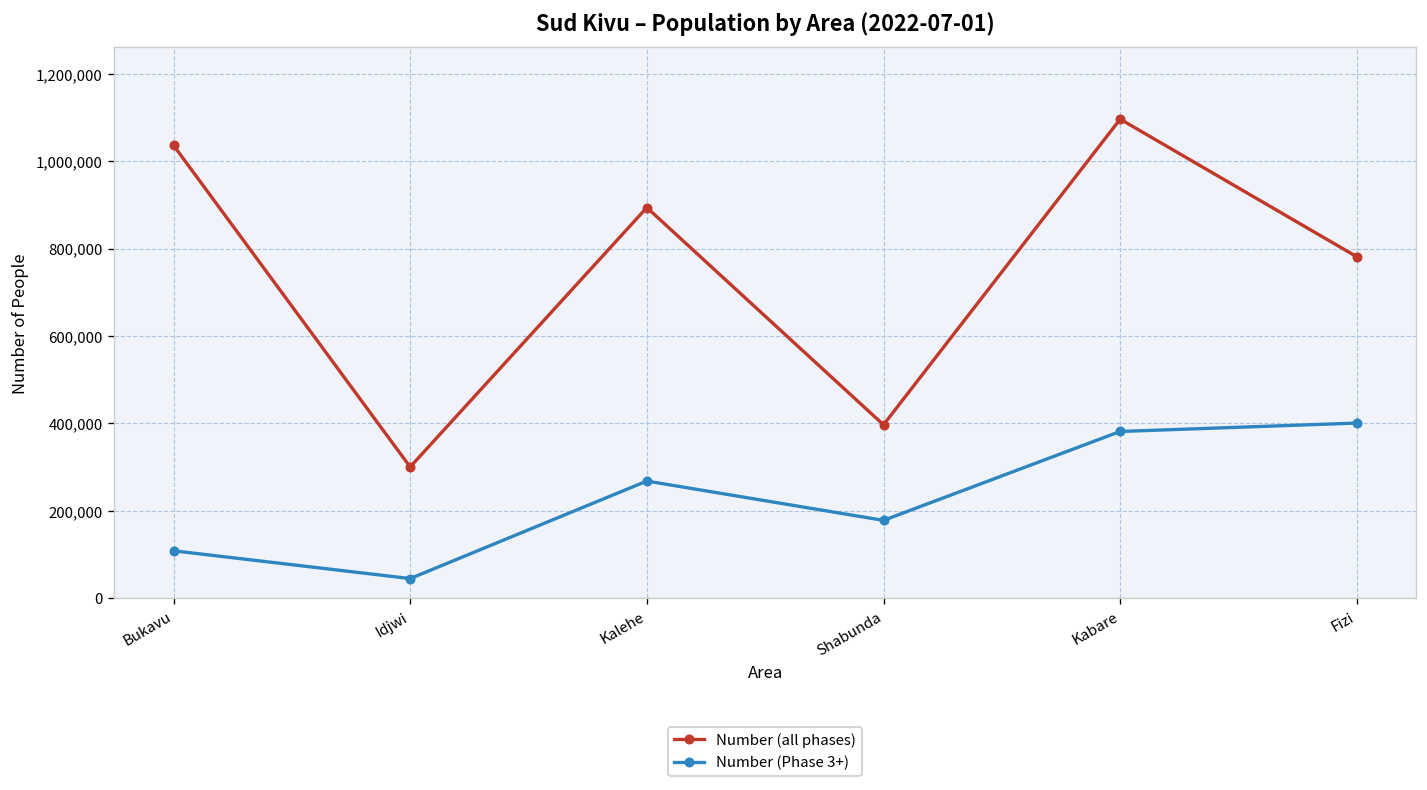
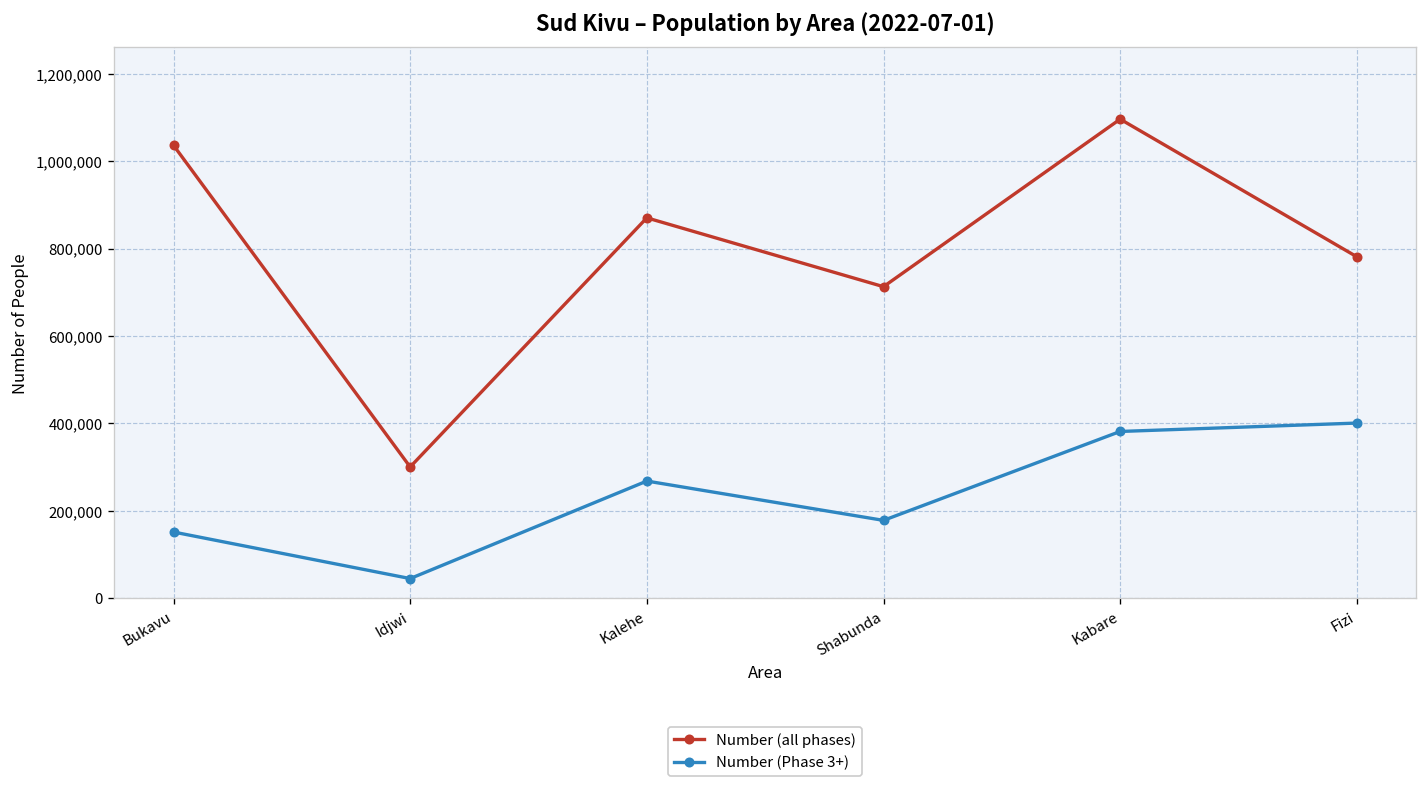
Number (Phase 3+), Bukavu: 110,000 -> 150,000
Number (all phases), Kalehe: 890,000 -> 870,000
Number (all phases), Shabunda: 400,000 -> 710,000
